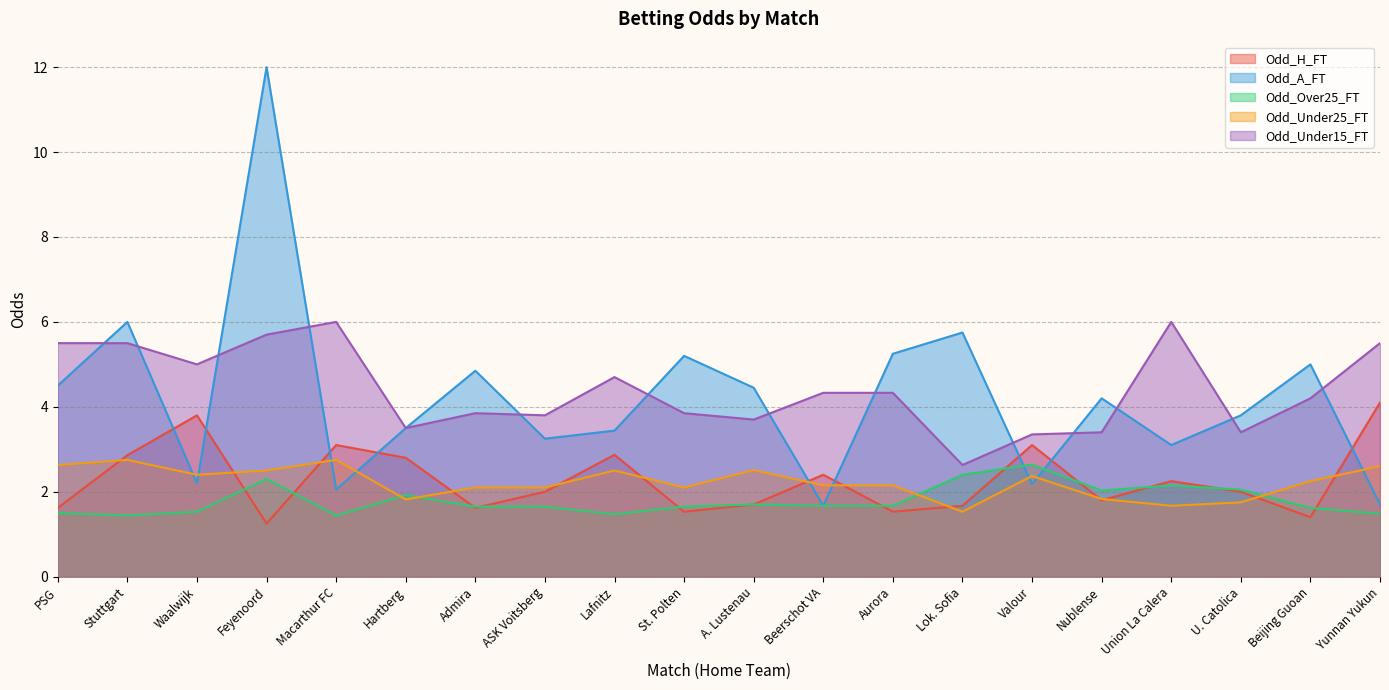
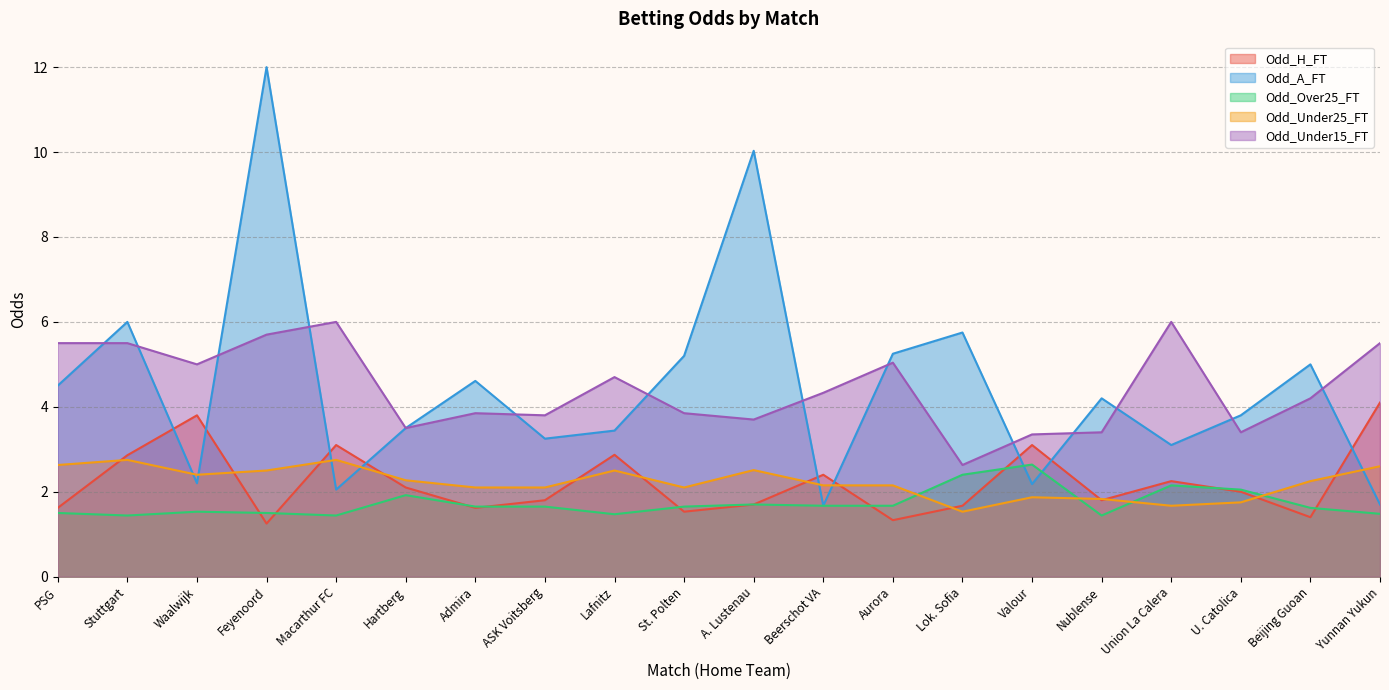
Odd_Over25_FT, Feyenoord: 2.3 -> 1.5
Odd_H_FT, Hartberg: 2.8 -> 2.1
Odd_Under25_FT, Hartberg: 1.8 -> 2.3
Odd_A_FT, Admira: 4.9 -> 4.6
Odd_H_FT, ASK Voitsberg: 2.0 -> 1.8
Odd_A_FT, A. Lustenau: 4.5 -> 10.0
Odd_H_FT, Aurora: 1.5 -> 1.3
Odd_Under15_FT, Aurora: 4.3 -> 5.0
Odd_Under25_FT, Valour: 2.4 -> 1.9
Odd_Over25_FT, Nublense: 2.0 -> 1.4
